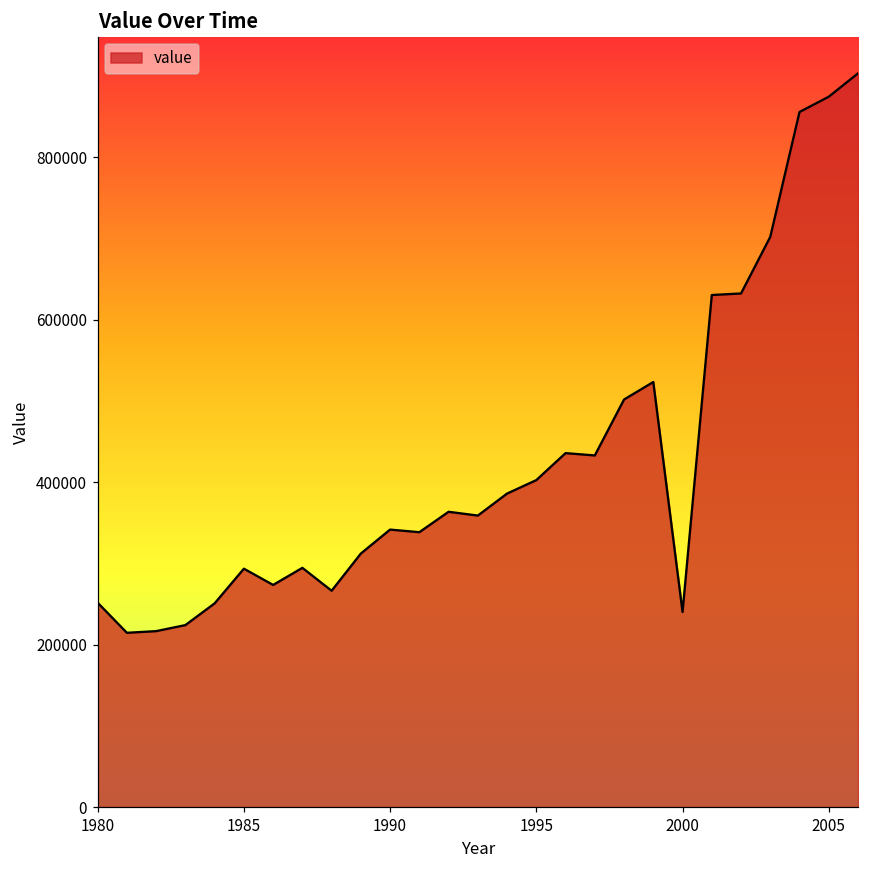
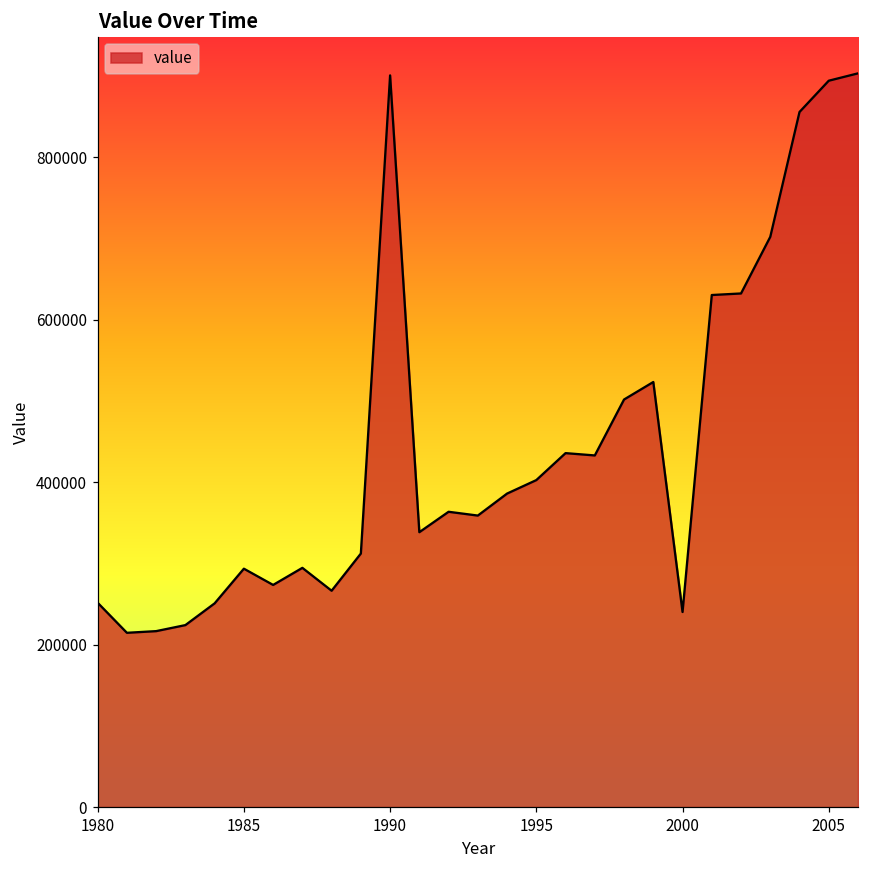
1990: 340000 -> 900000
2005: 870000 -> 890000
